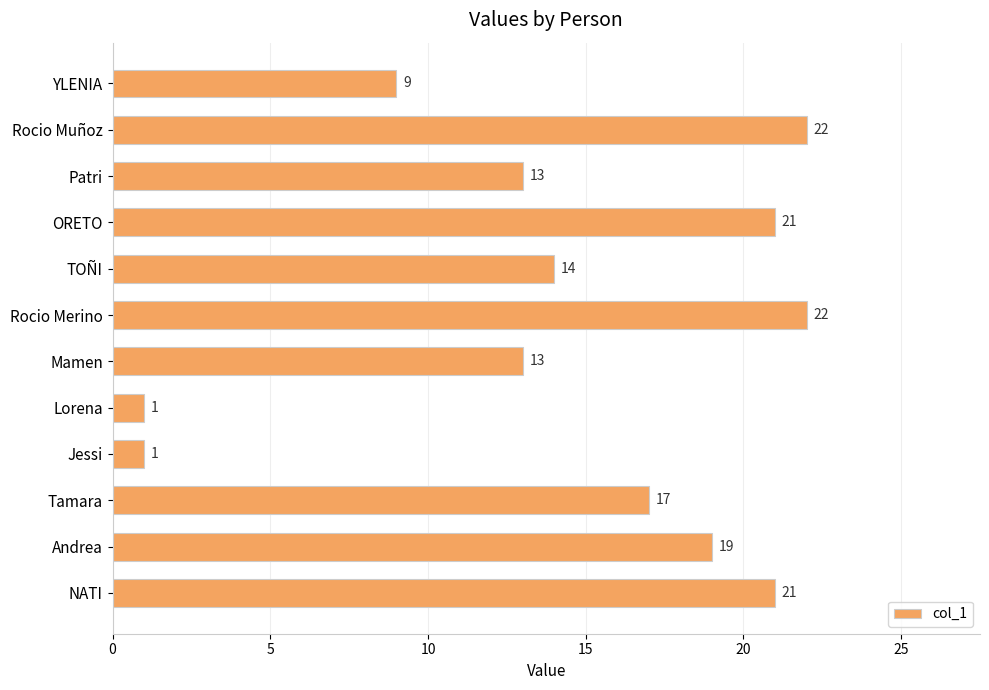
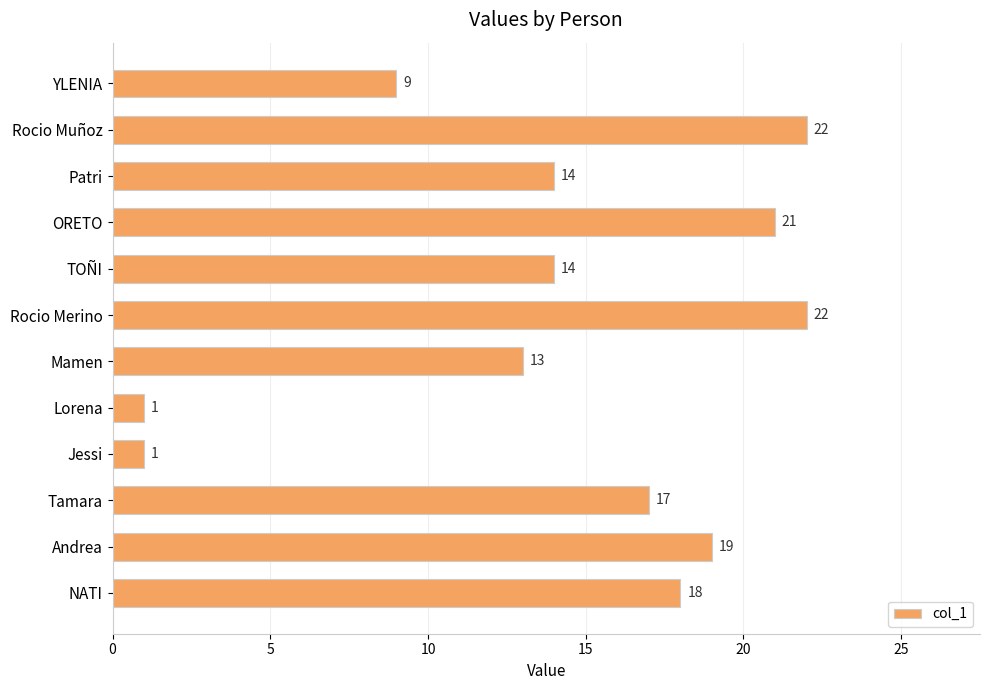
Patri: 13 -> 14
NATI: 21 -> 18
